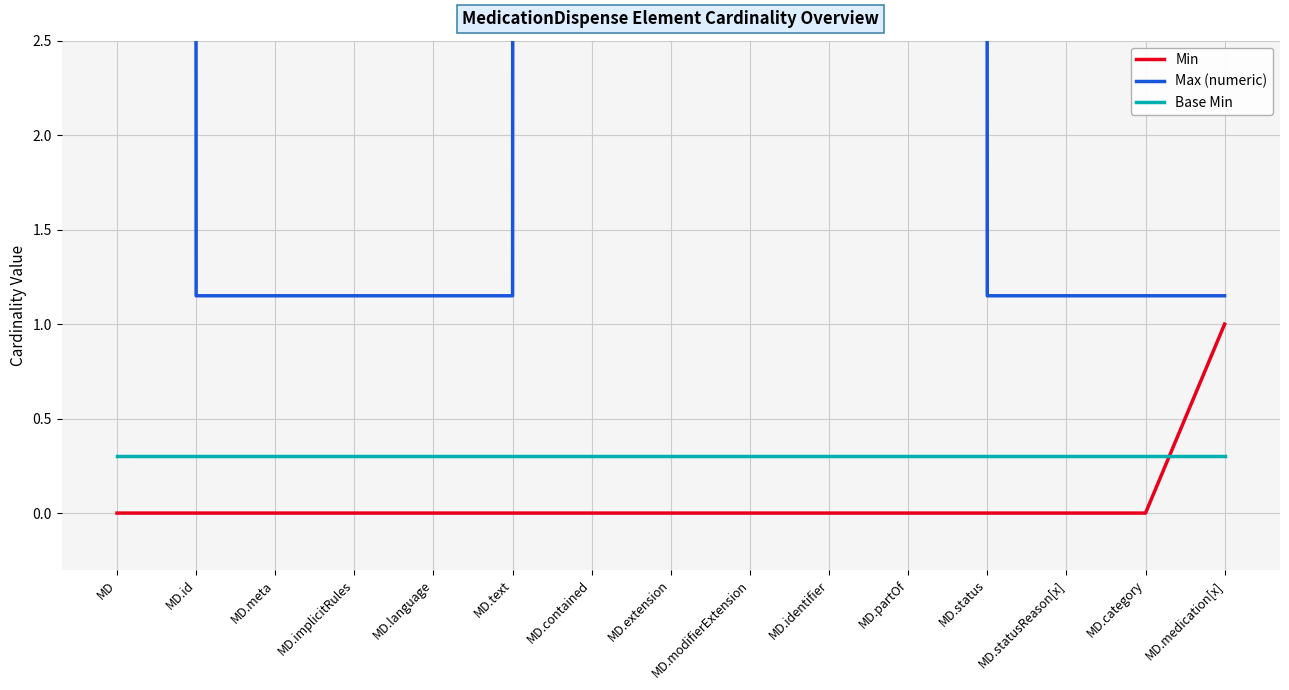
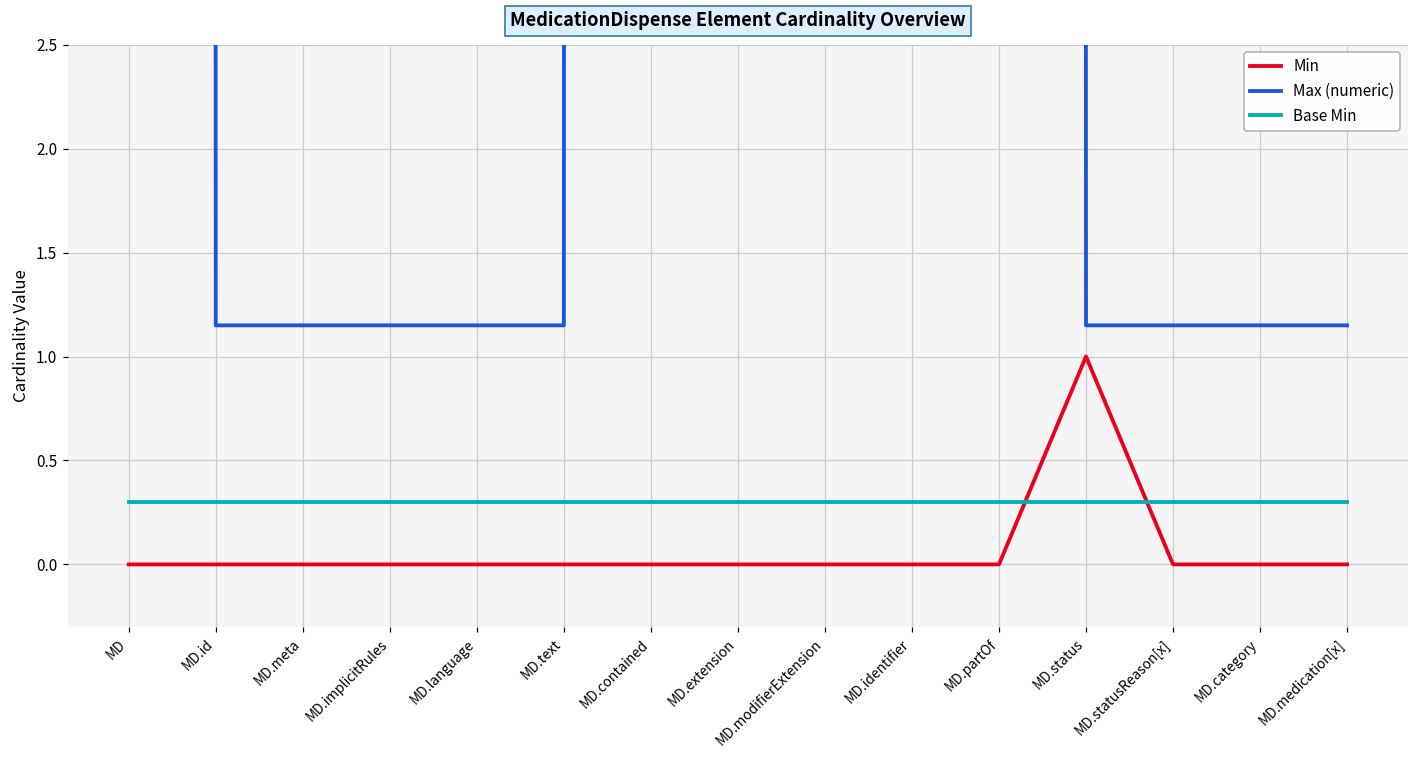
Min, MD.status: 0 -> 1
Min, MD.medication[x]: 1 -> 0
